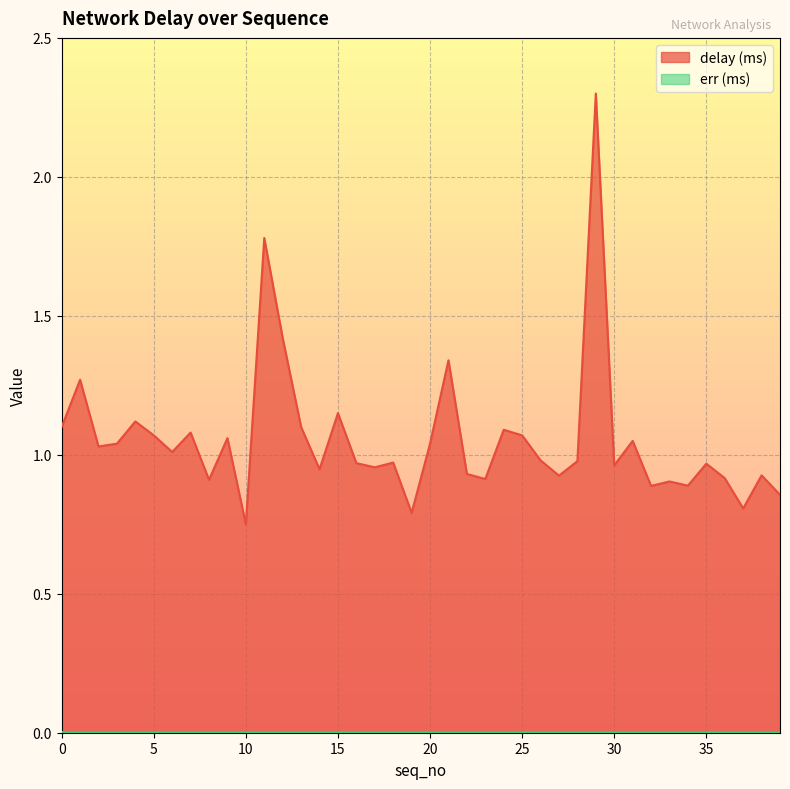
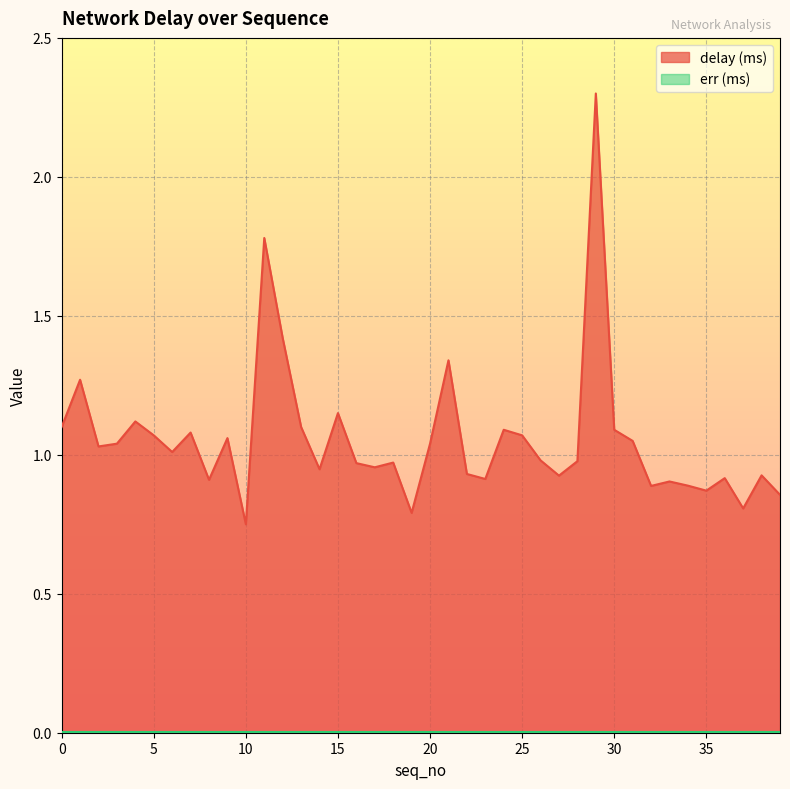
delay (ms), 30: 0.96 -> 1.09
delay (ms), 35: 0.97 -> 0.87
